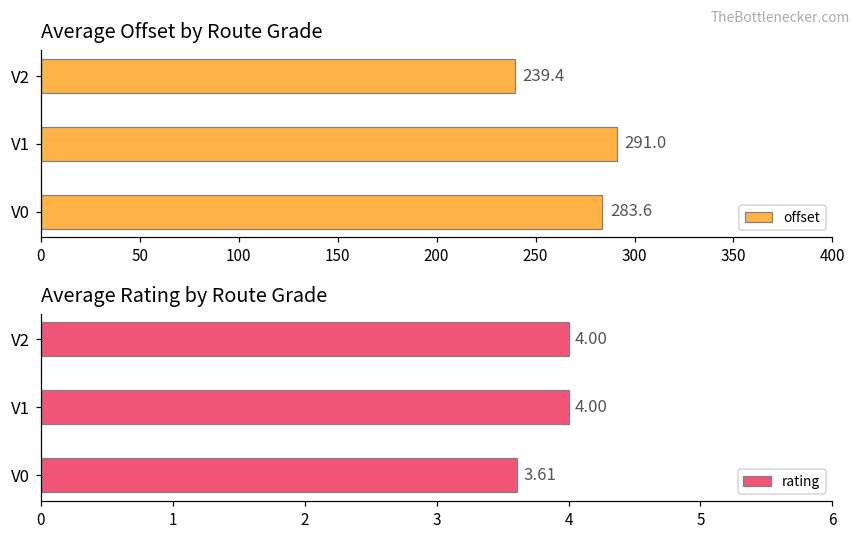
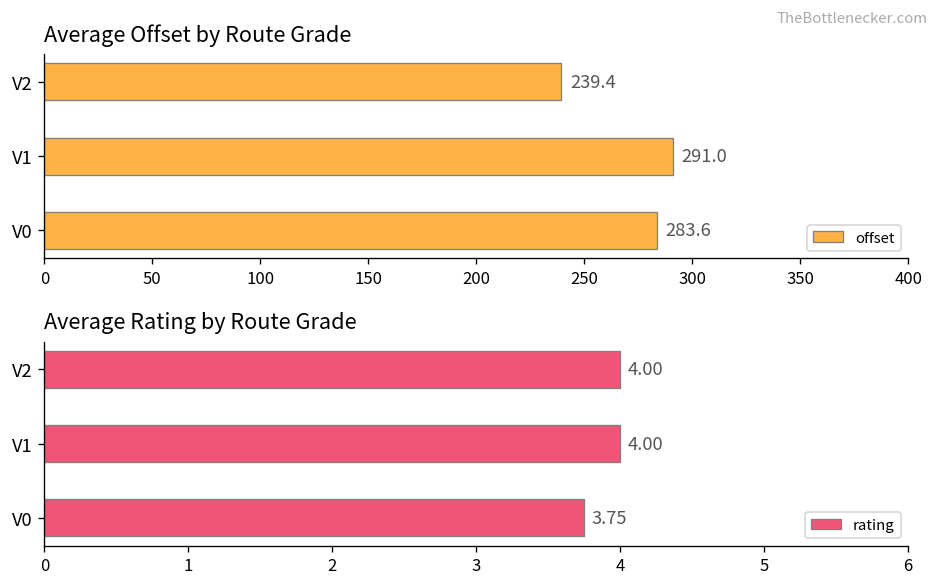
Average Rating by Route Grade, V0: 3.61 -> 3.75
